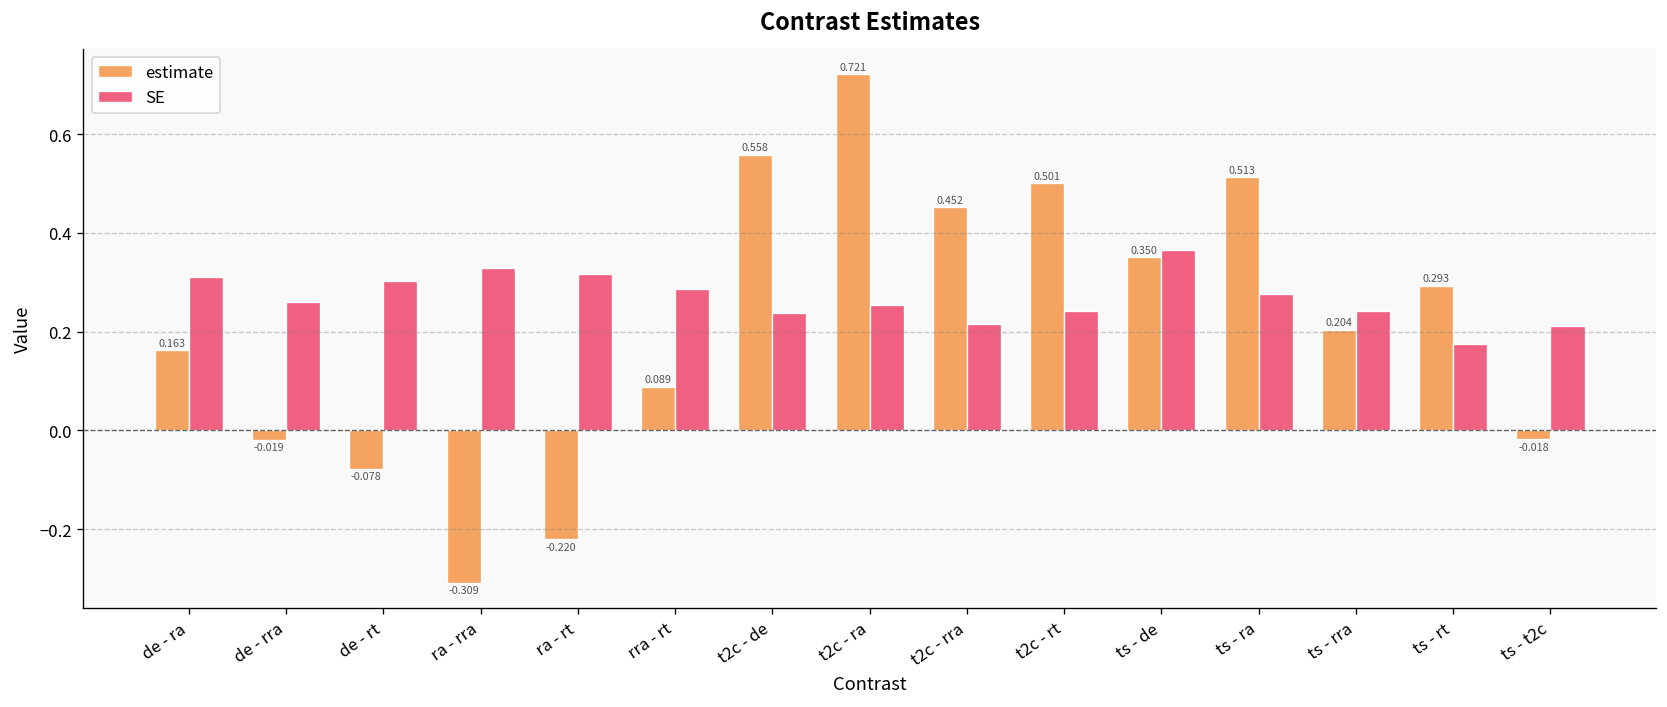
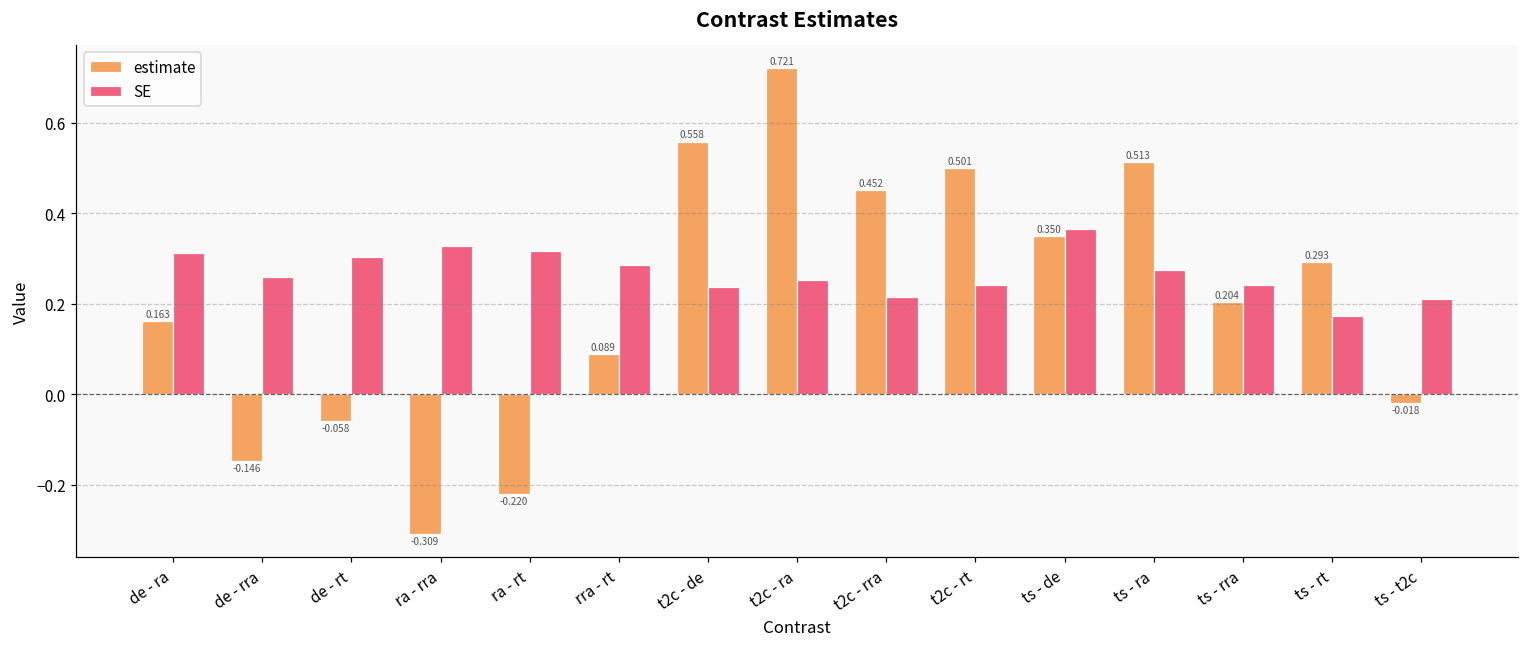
estimate, de - rra: -0.019 -> -0.146
estimate, de - rt: -0.078 -> -0.058
